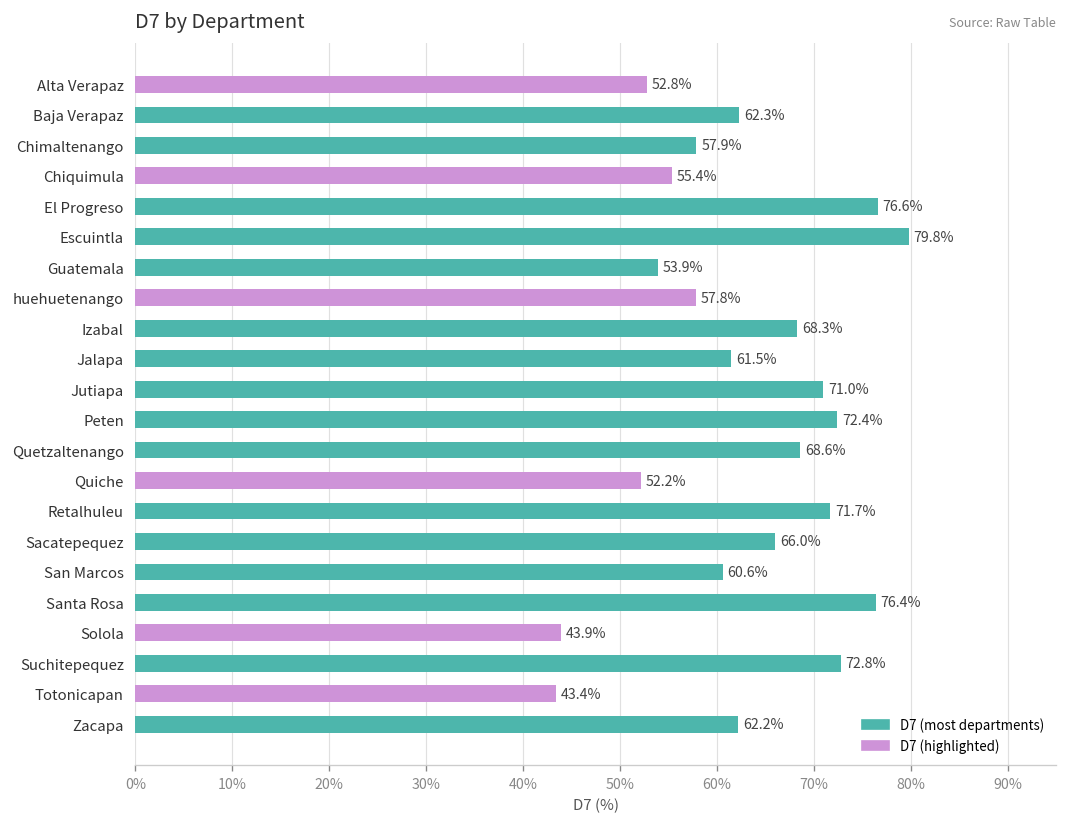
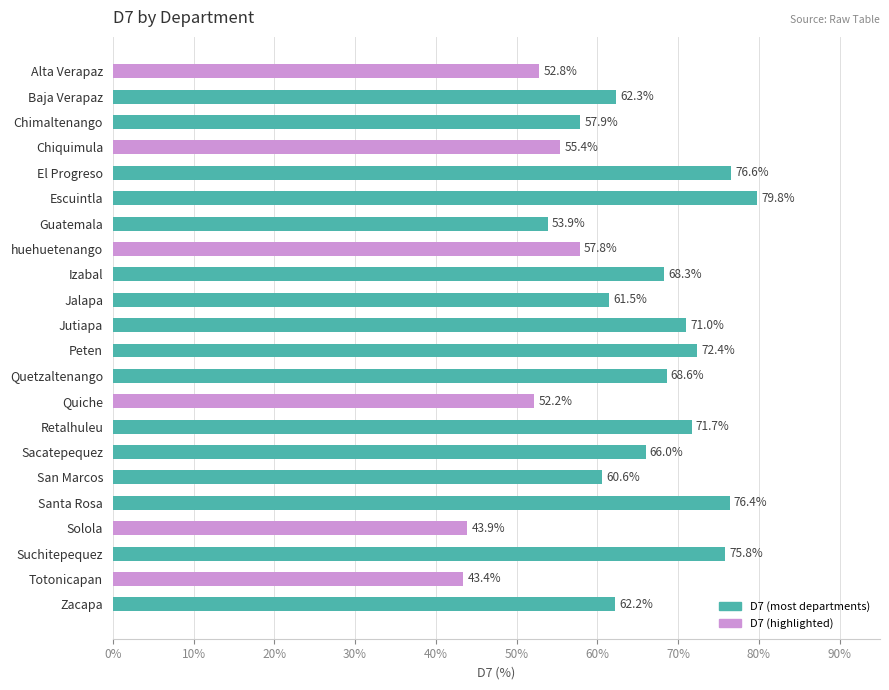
Suchitepequez: 72.8% -> 75.8%
